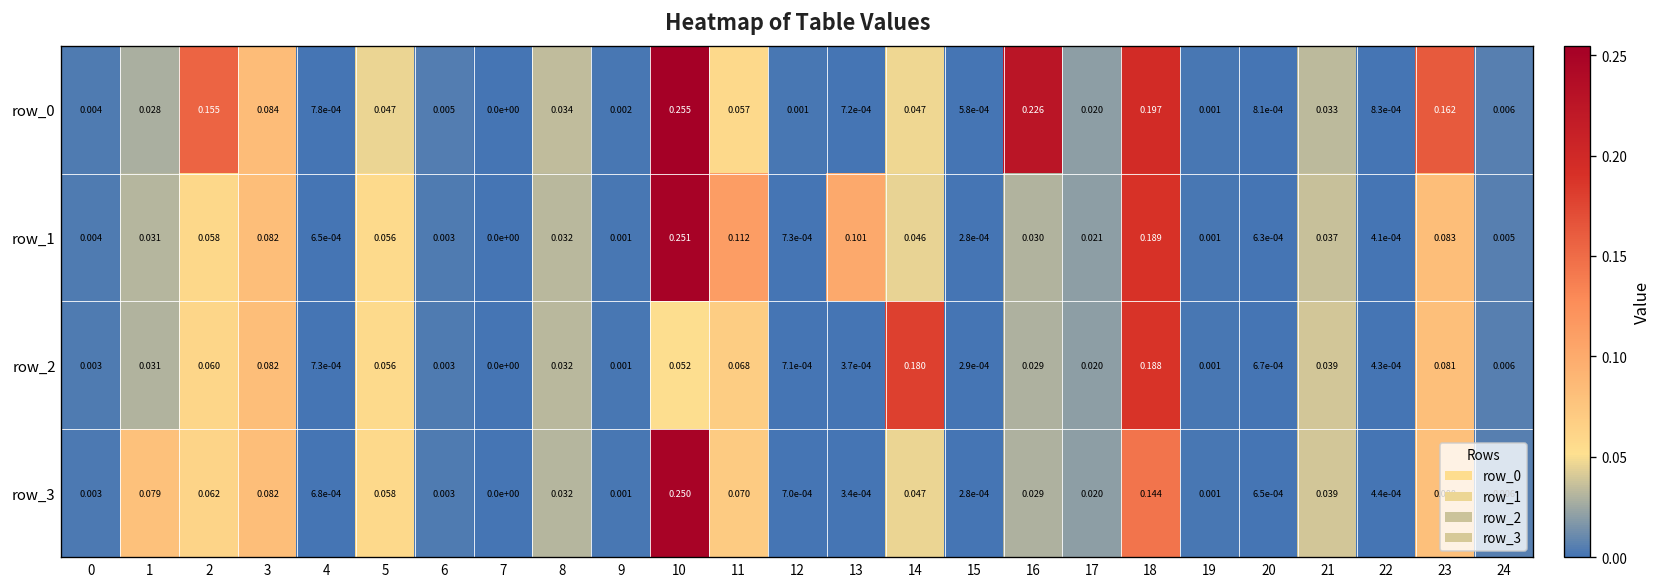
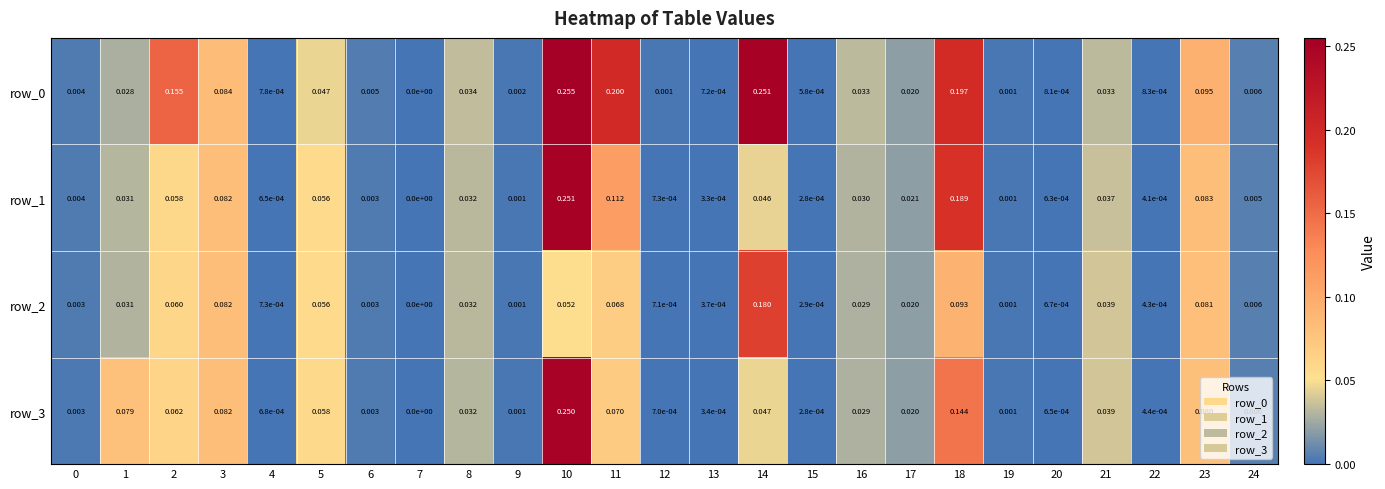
row_0, 11: 0.057 -> 0.200
row_0, 14: 0.047 -> 0.251
row_0, 16: 0.226 -> 0.033
row_0, 23: 0.162 -> 0.095
row_1, 13: 0.101 -> 3.3e-04
row_2, 18: 0.188 -> 0.093
